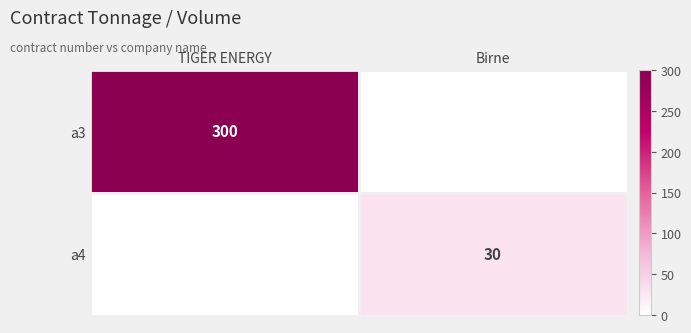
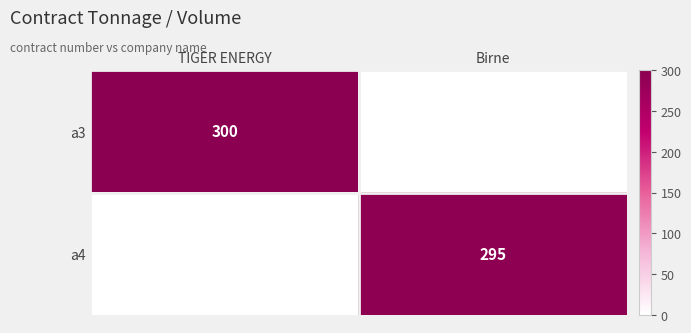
a4, Birne: 30 -> 295
